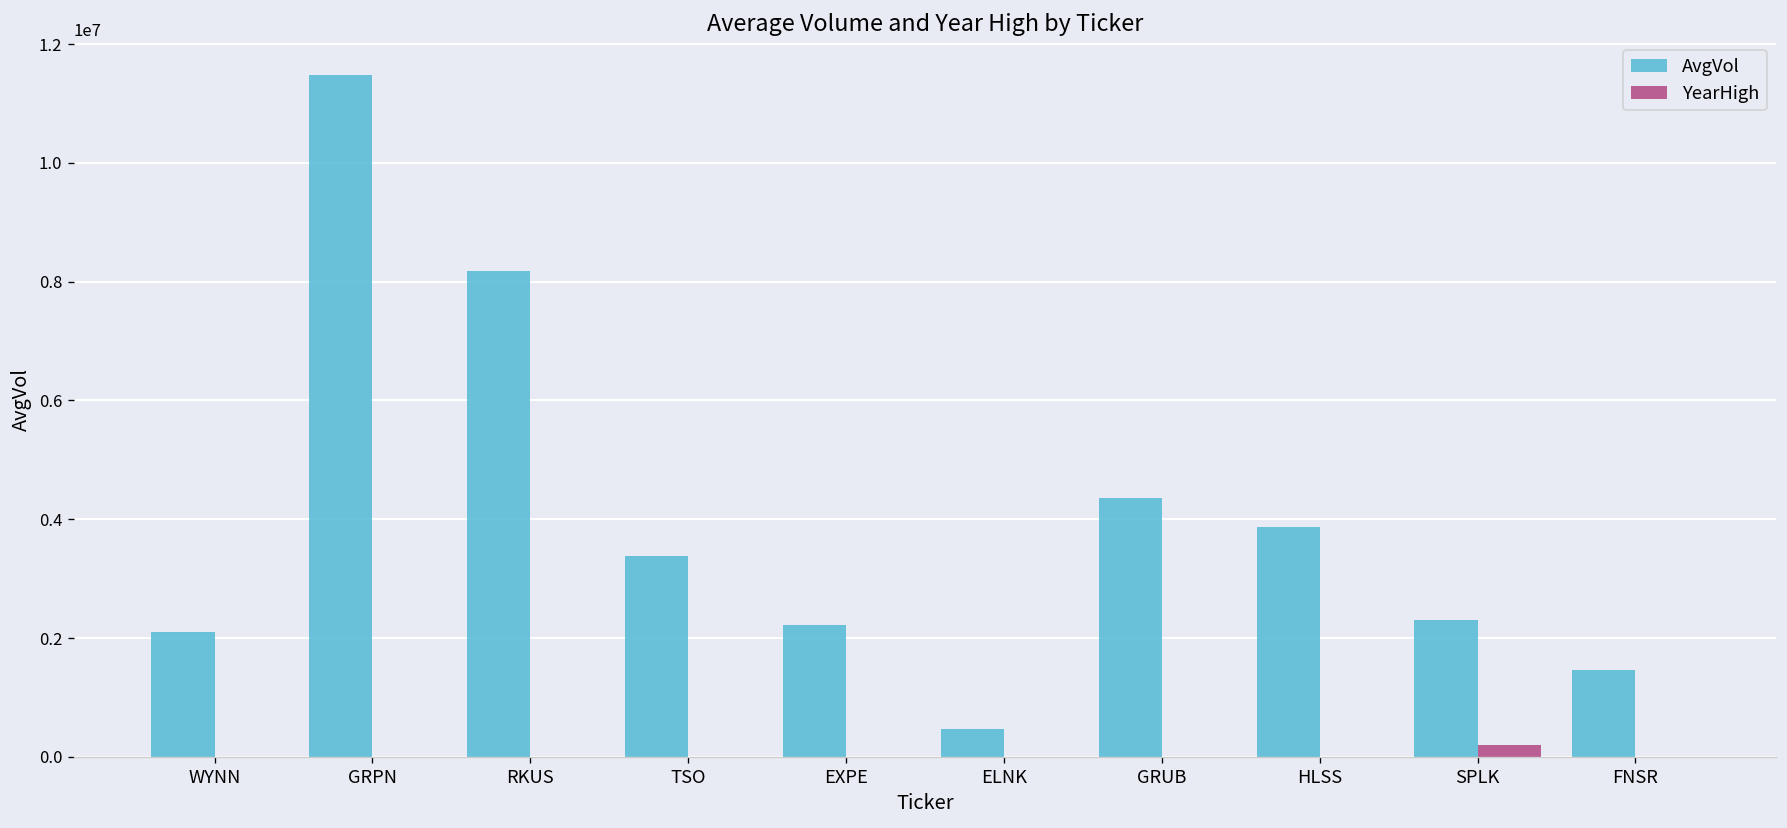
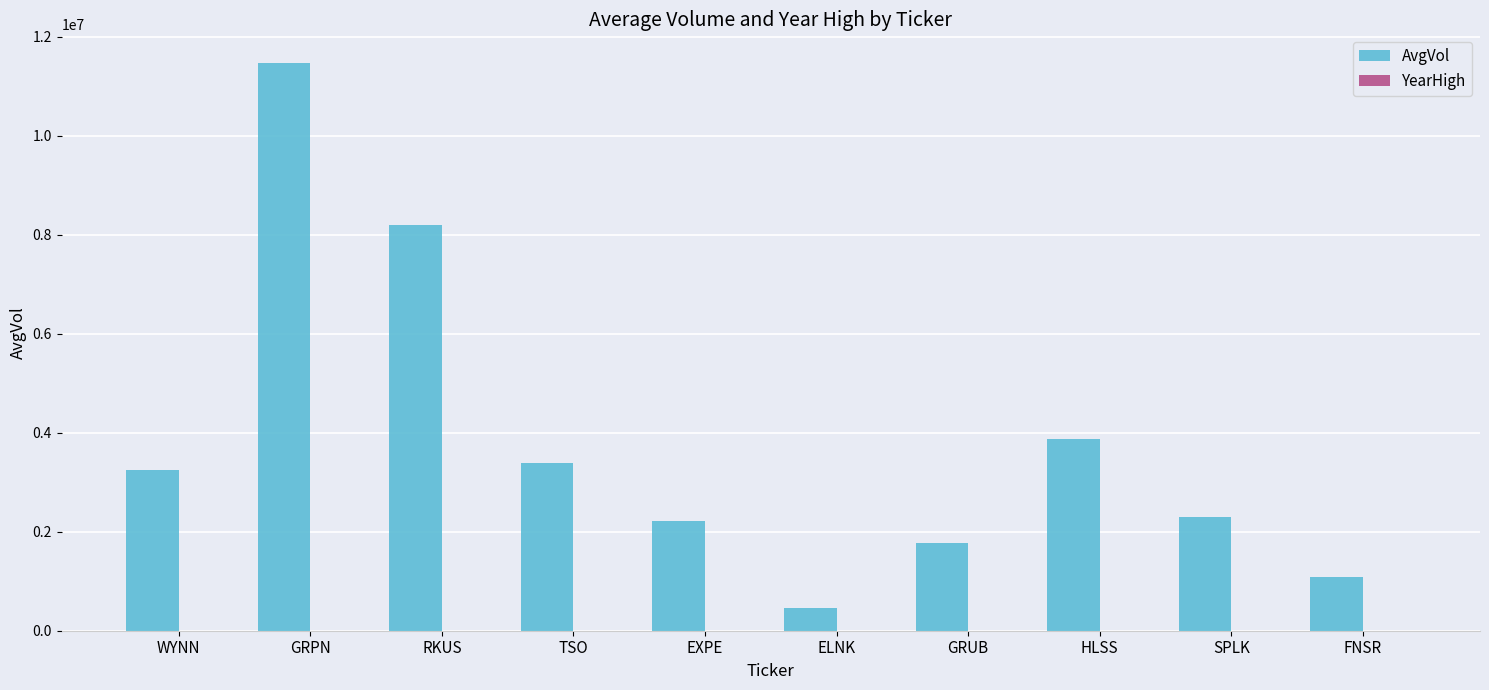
AvgVol, WYNN: 2100000 -> 3300000
AvgVol, GRUB: 4400000 -> 1800000
YearHigh, SPLK: 200000 -> 0
AvgVol, FNSR: 1500000 -> 1100000
